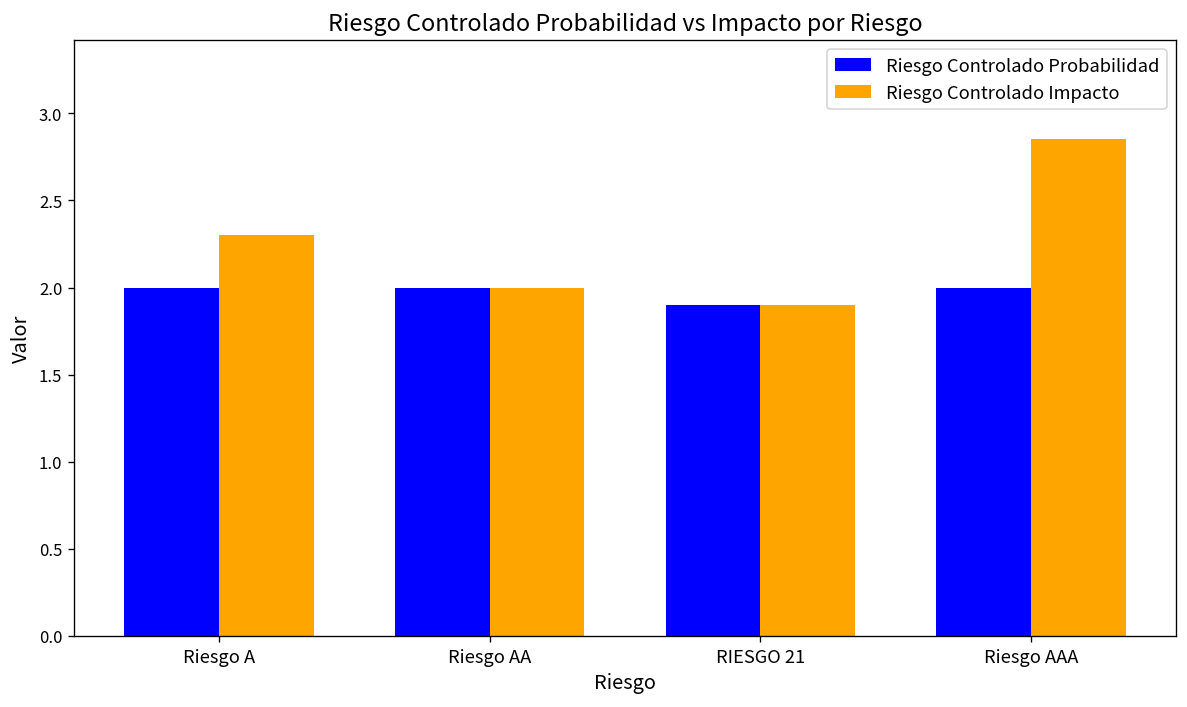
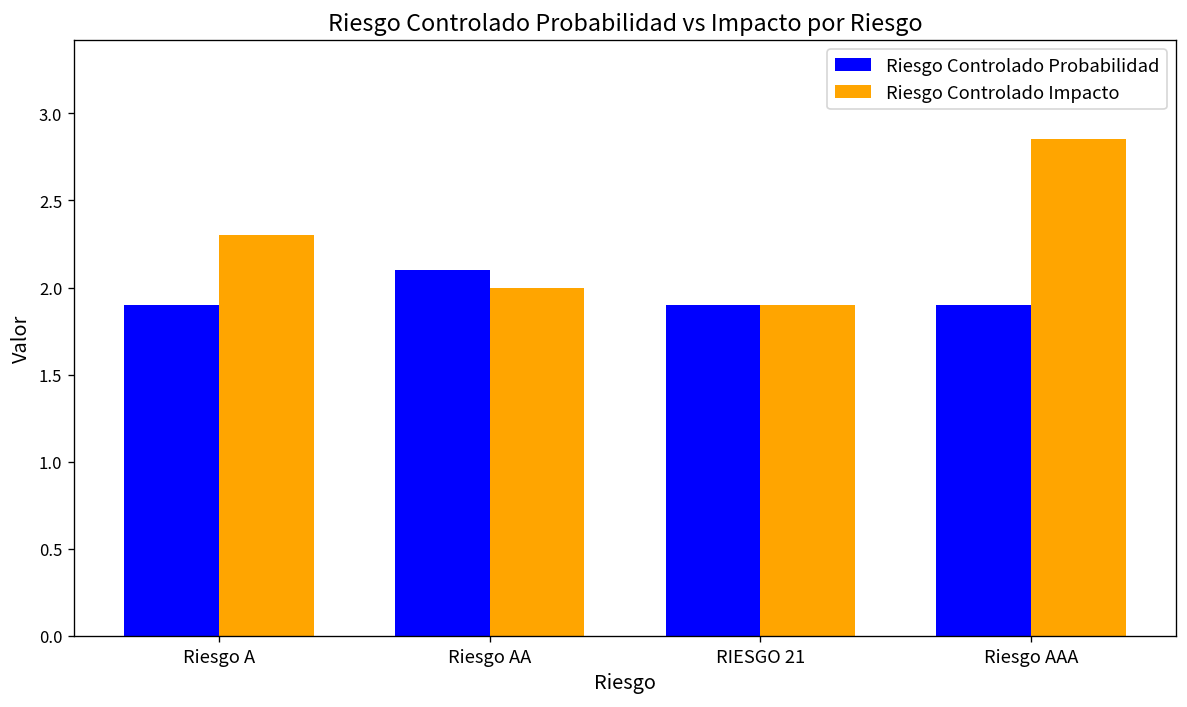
Riesgo Controlado Probabilidad, Riesgo A: 2.0 -> 1.9
Riesgo Controlado Probabilidad, Riesgo AA: 2.0 -> 2.1
Riesgo Controlado Probabilidad, Riesgo AAA: 2.0 -> 1.9
